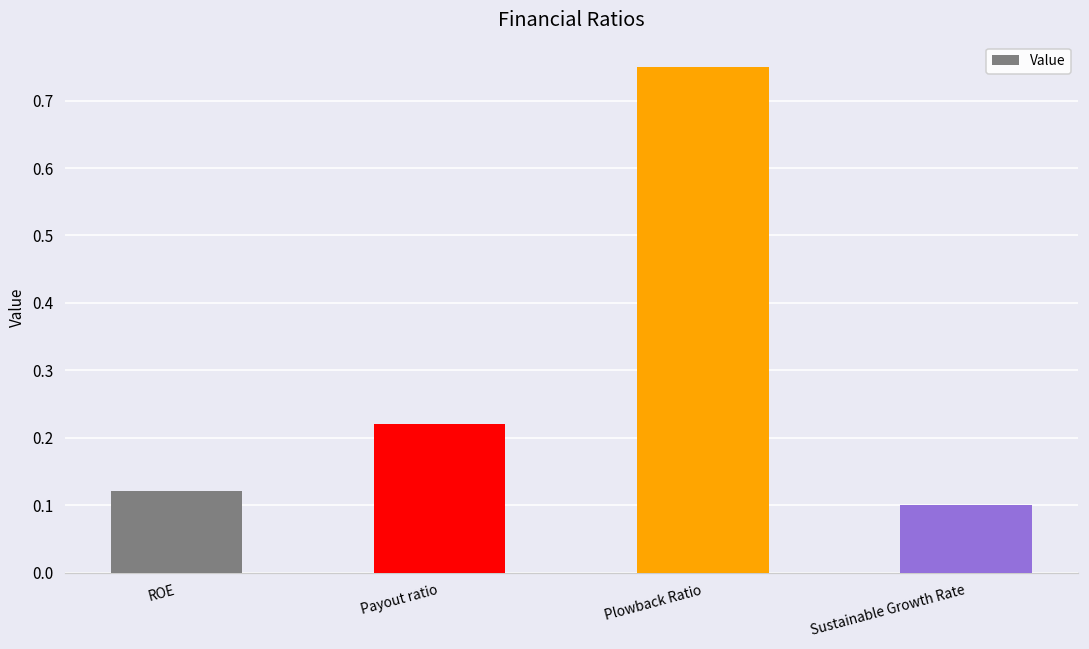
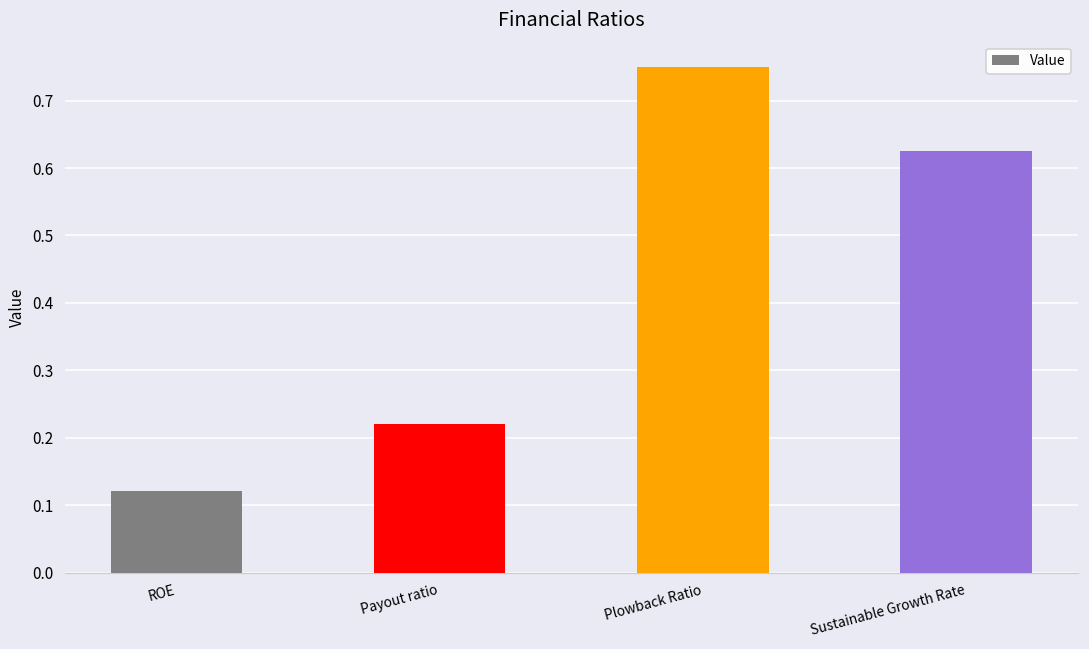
Sustainable Growth Rate: 0.10 -> 0.63
